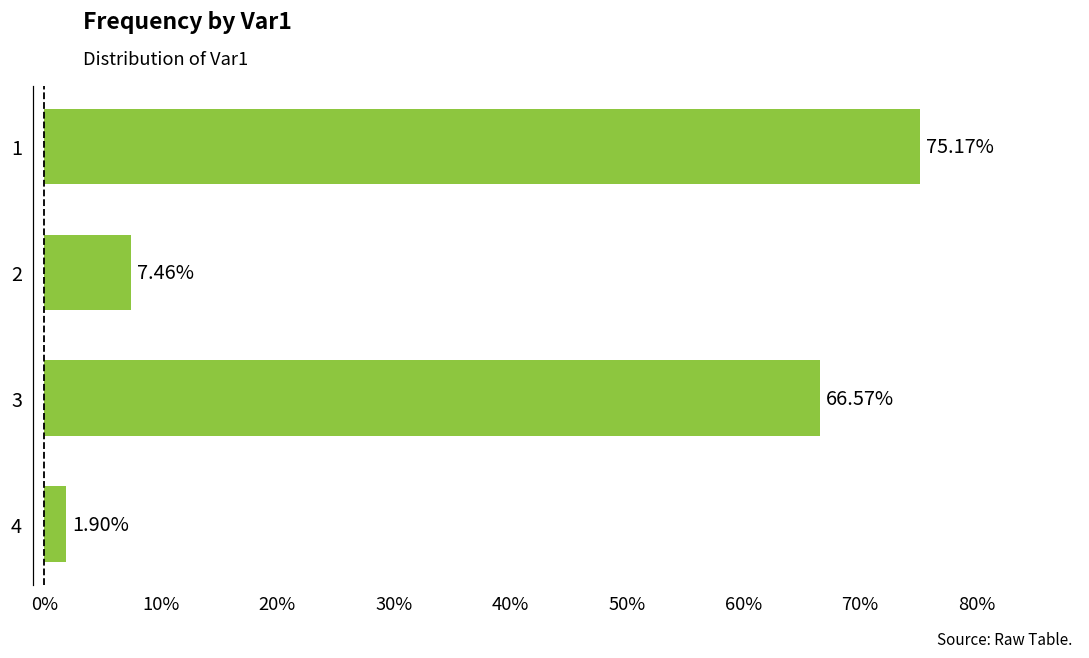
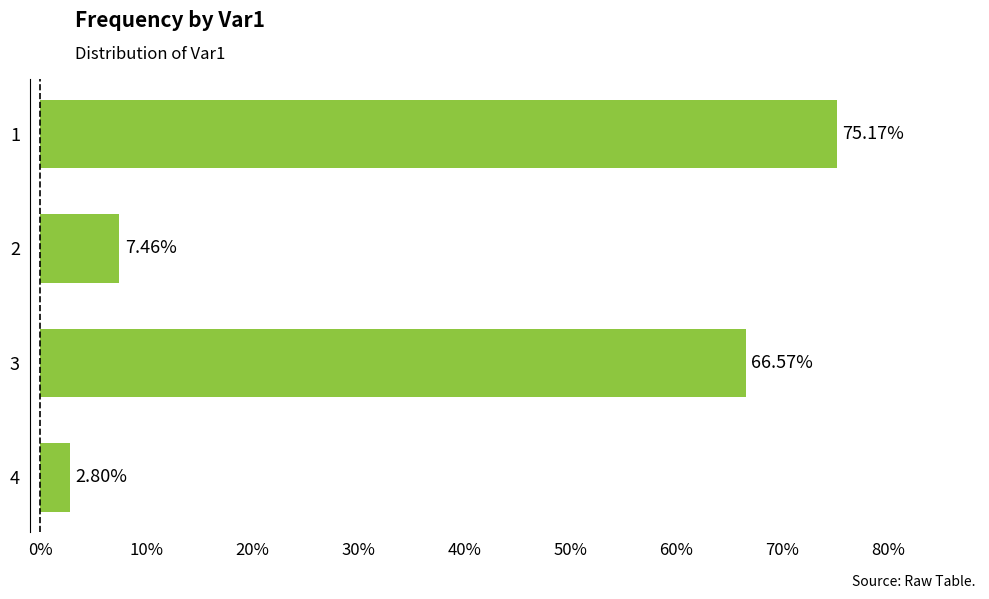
4: 1.90% -> 2.80%
